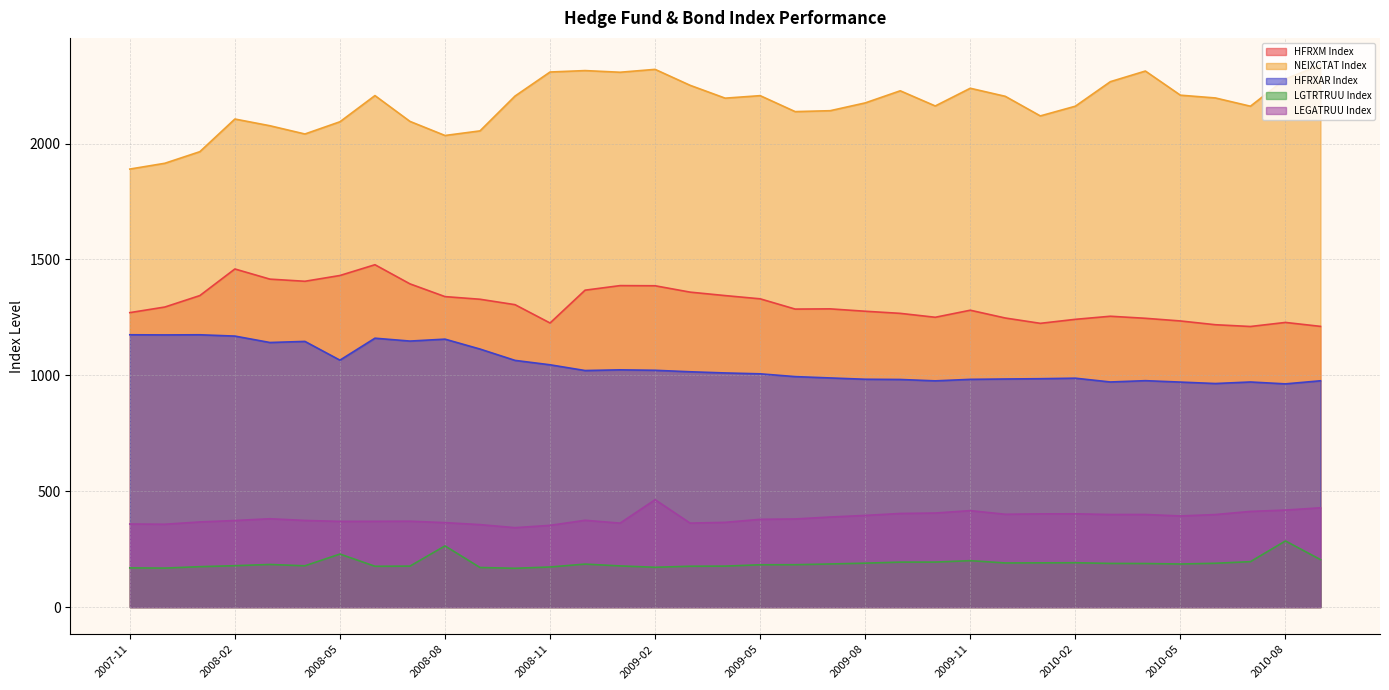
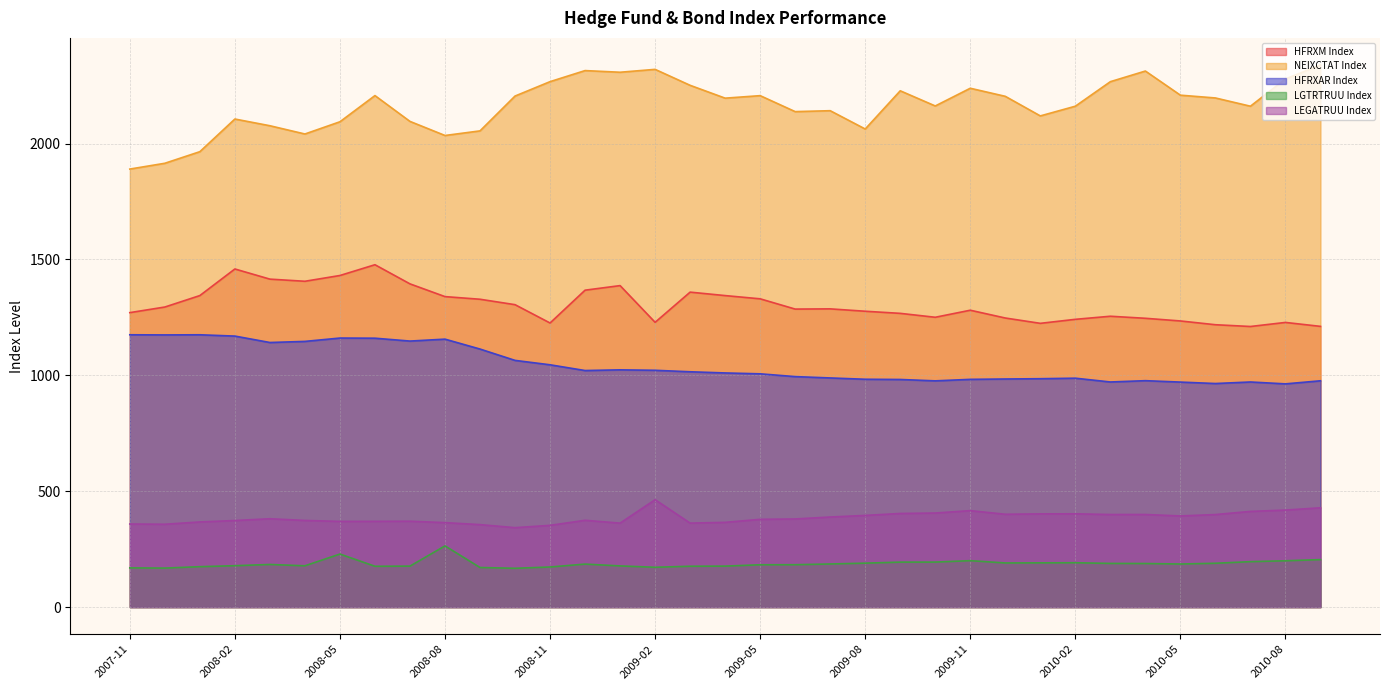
HFRXAR Index, 2008-05: 1070 -> 1160
NEIXCTAT Index, 2008-11: 2310 -> 2270
HFRXM Index, 2009-02: 1390 -> 1230
NEIXCTAT Index, 2009-08: 2180 -> 2060
LGTRTRUU Index, 2010-08: 290 -> 200
